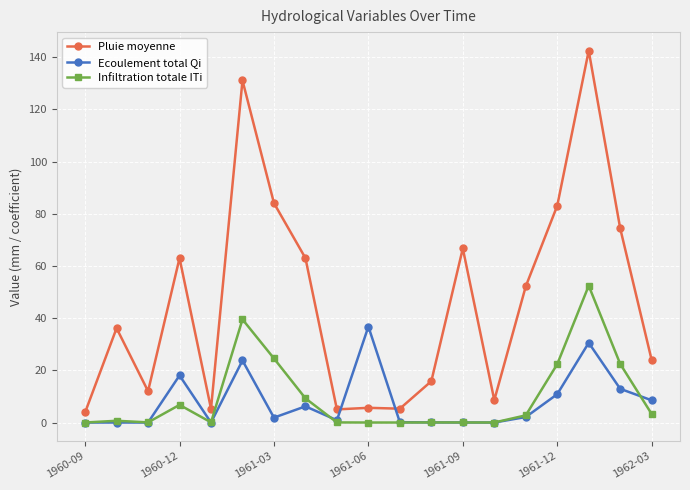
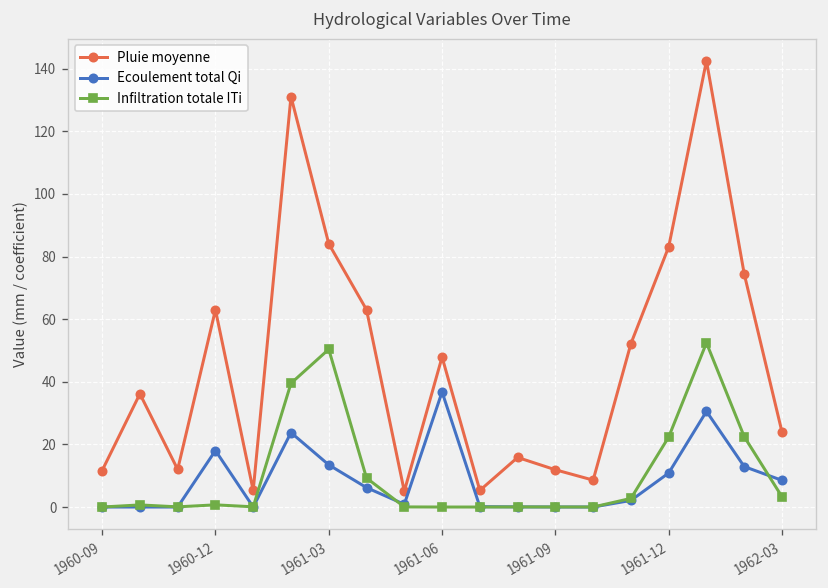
Pluie moyenne, 1960-09: 4 -> 12
Infiltration totale ITi, 1960-12: 7 -> 1
Ecoulement total Qi, 1961-03: 2 -> 13
Infiltration totale ITi, 1961-03: 25 -> 50
Pluie moyenne, 1961-06: 6 -> 48
Pluie moyenne, 1961-09: 67 -> 12
